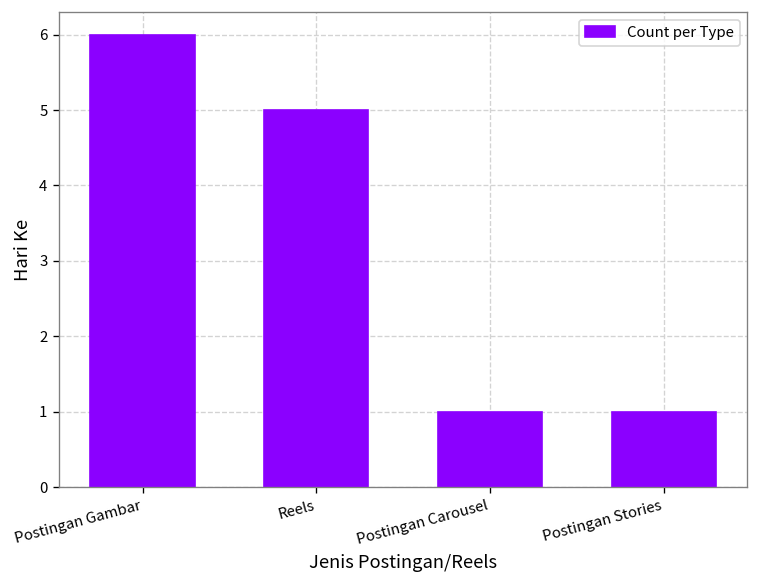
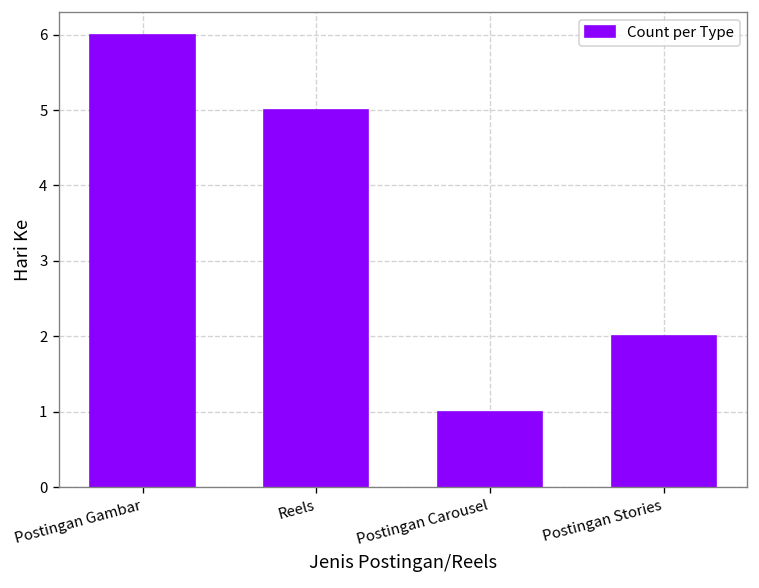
Postingan Stories: 1 -> 2
